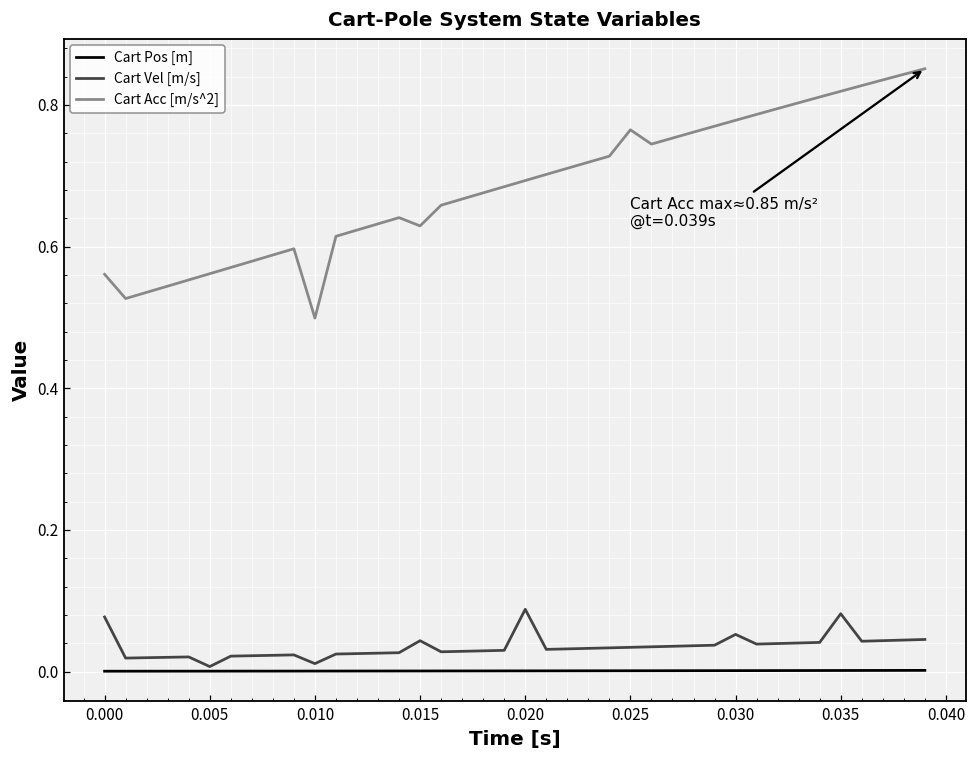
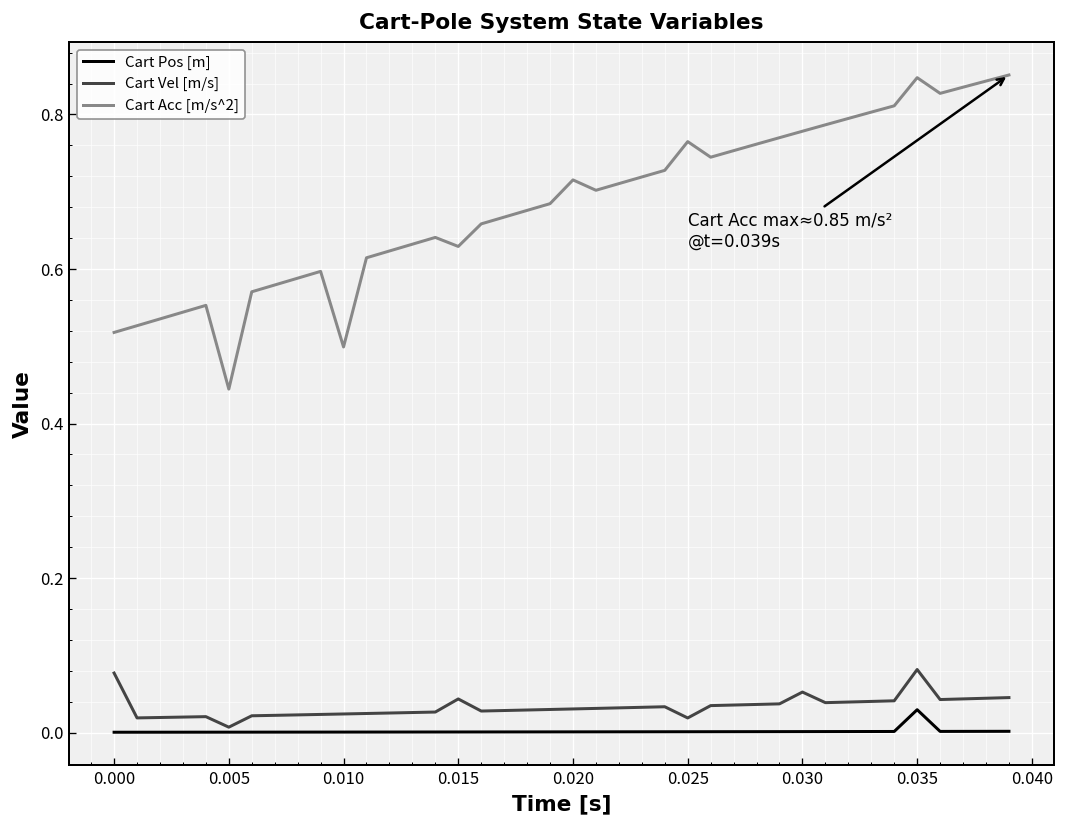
Cart Acc [m/s^2], 0.000: 0.56 -> 0.52
Cart Acc [m/s^2], 0.005: 0.56 -> 0.44
Cart Vel [m/s], 0.010: 0.01 -> 0.02
Cart Vel [m/s], 0.020: 0.09 -> 0.03
Cart Acc [m/s^2], 0.020: 0.69 -> 0.72
Cart Vel [m/s], 0.025: 0.03 -> 0.02
Cart Pos [m], 0.035: 0.00 -> 0.03
Cart Acc [m/s^2], 0.035: 0.82 -> 0.85
